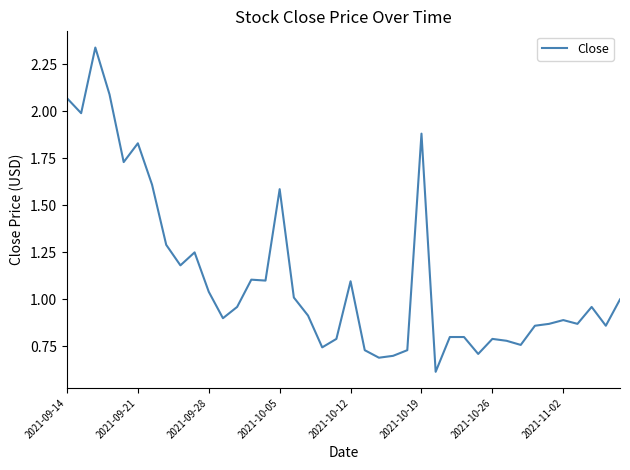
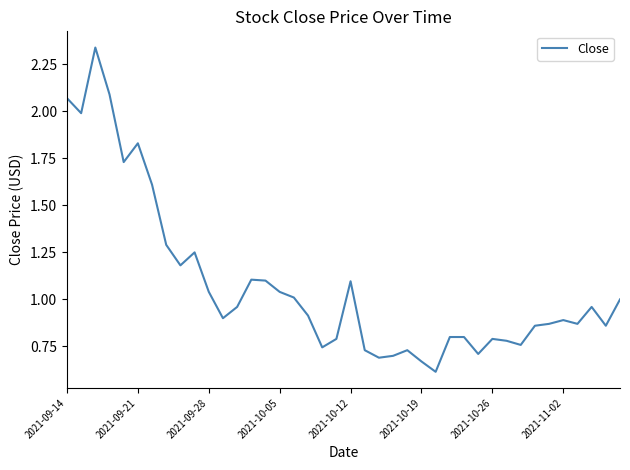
2021-10-05: 1.59 -> 1.04
2021-10-19: 1.88 -> 0.67
